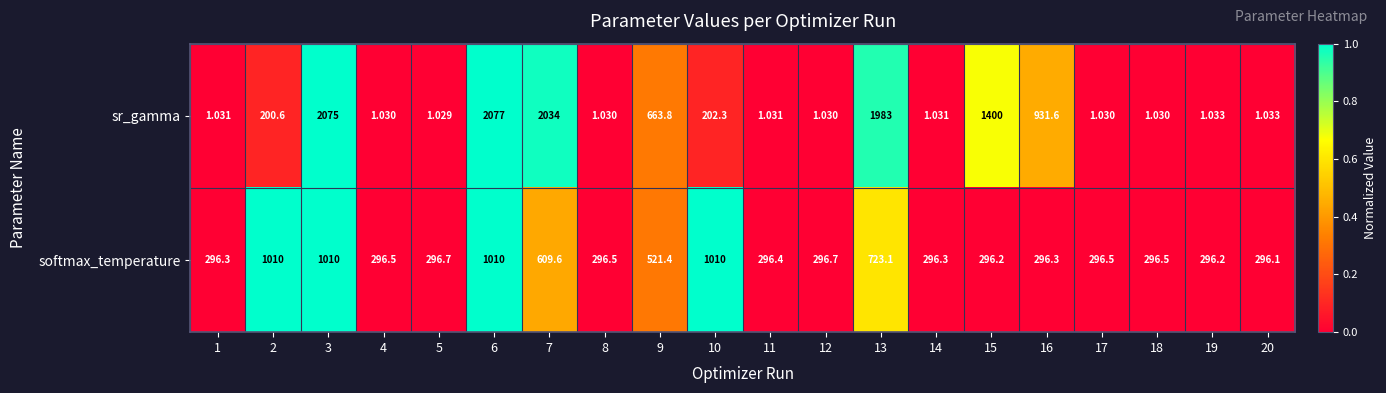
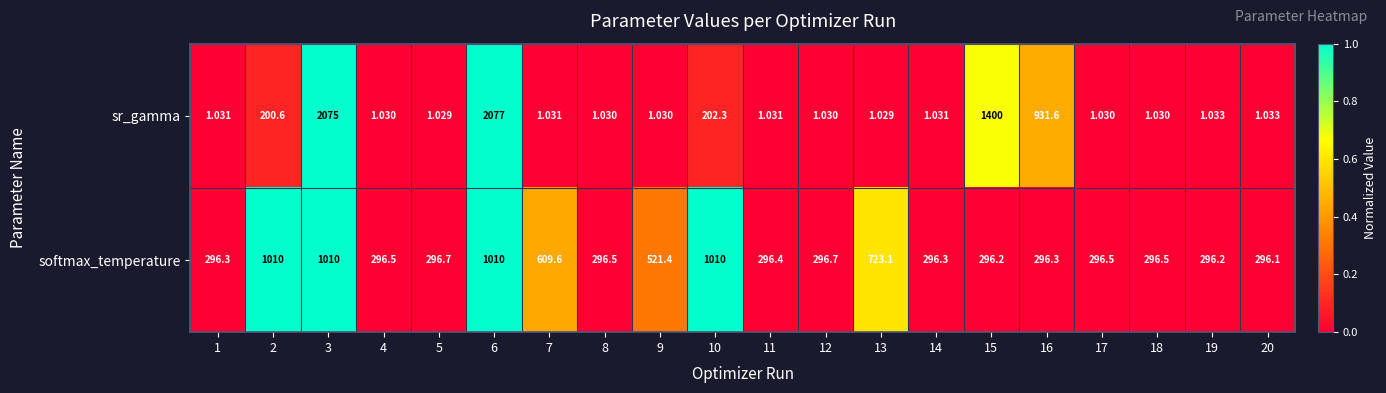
sr_gamma, 7: 2034 -> 1.031
sr_gamma, 9: 663.8 -> 1.030
sr_gamma, 13: 1983 -> 1.029
